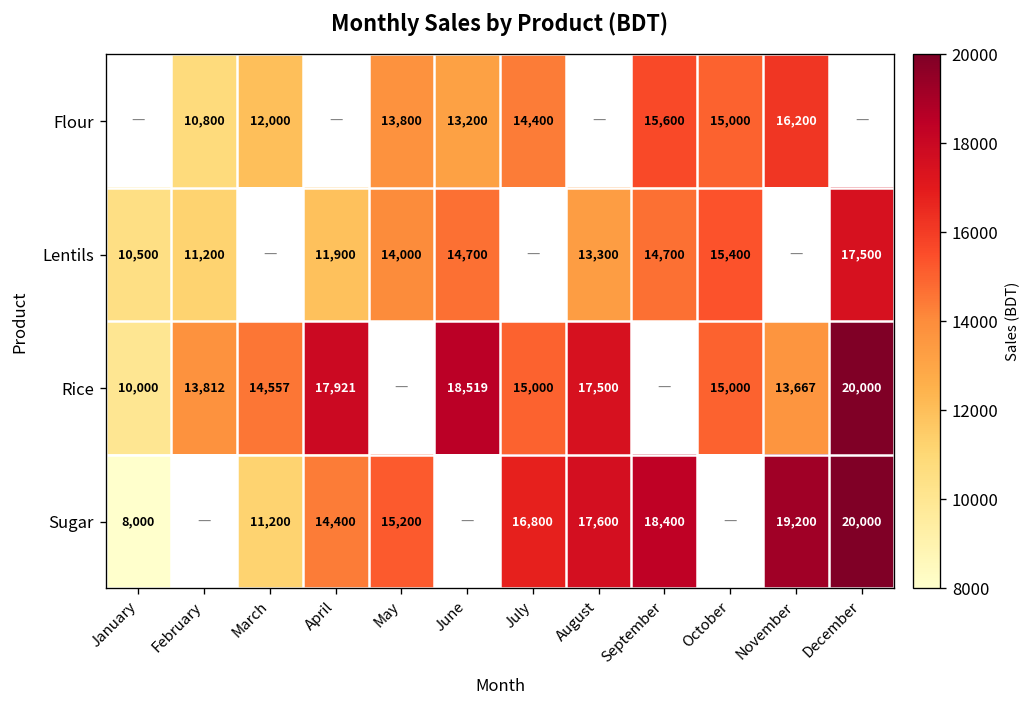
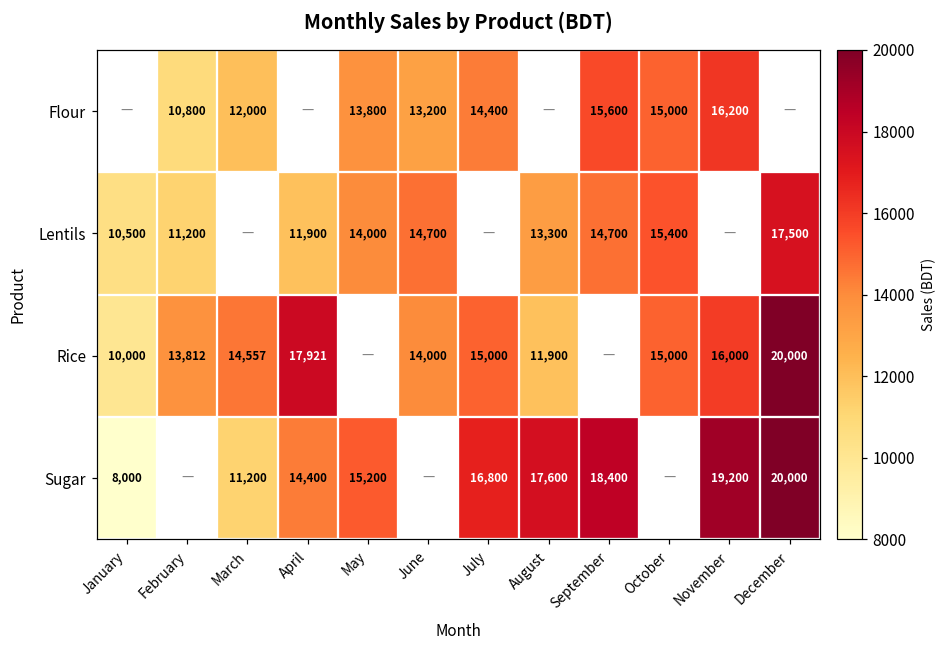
Rice, June: 18,519 -> 14,000
Rice, August: 17,500 -> 11,900
Rice, November: 13,667 -> 16,000
